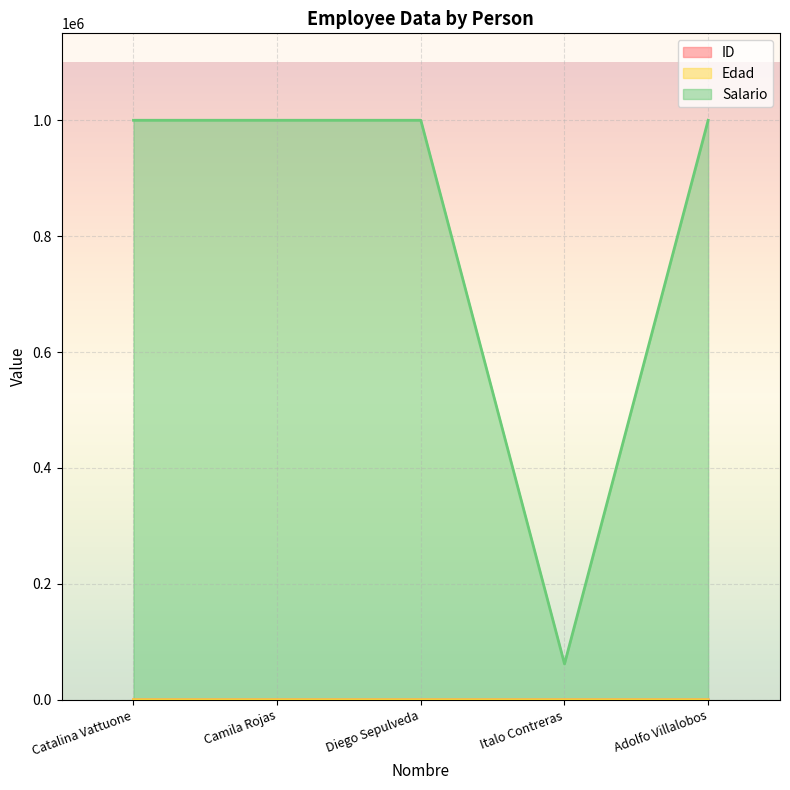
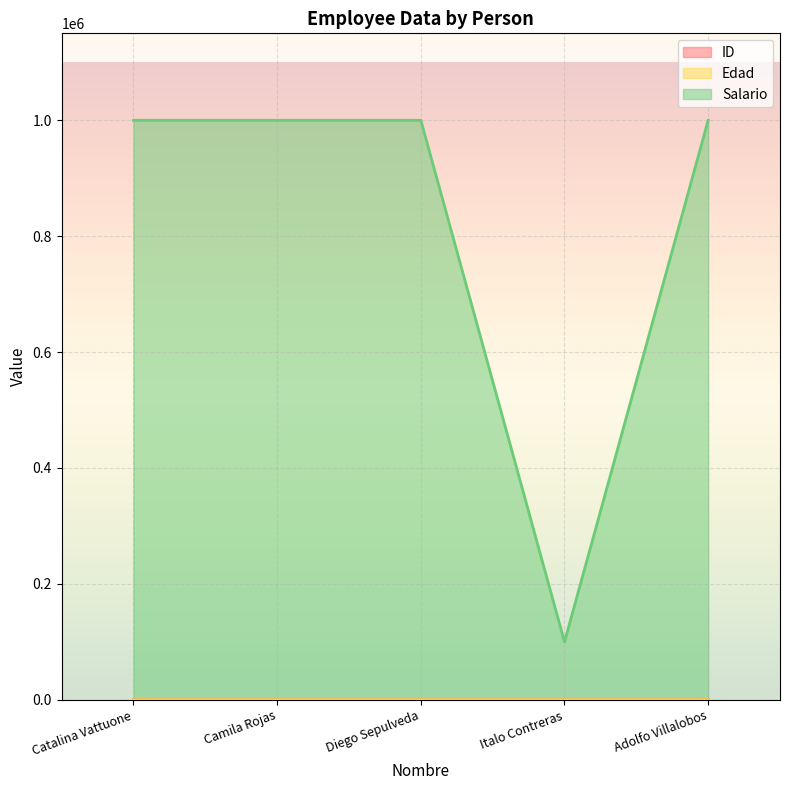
Salario, Italo Contreras: 60000 -> 100000
